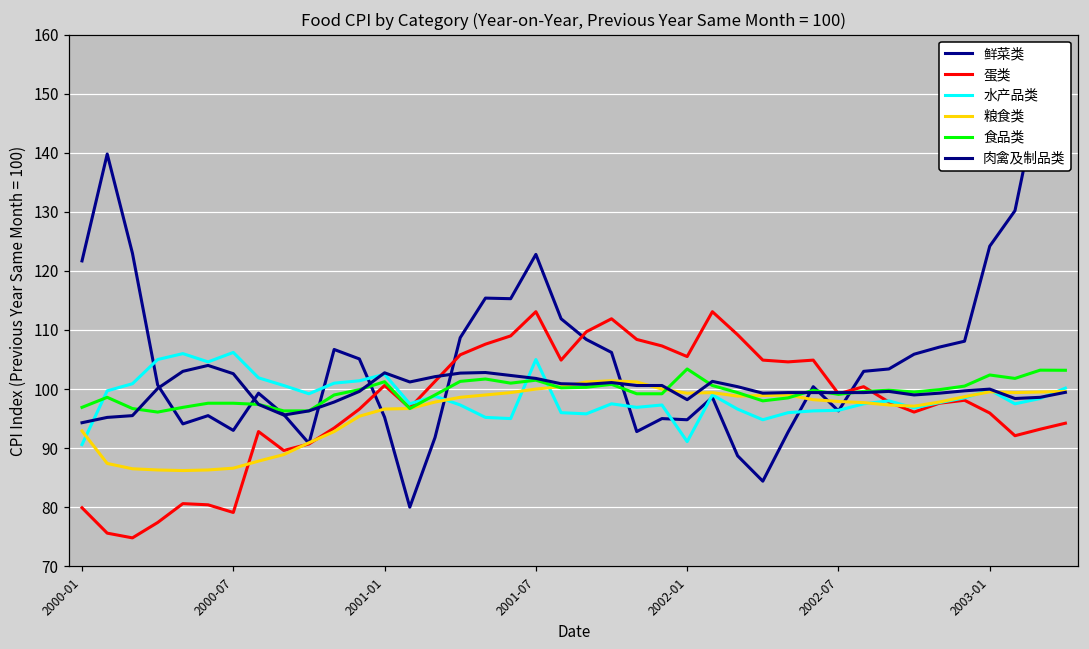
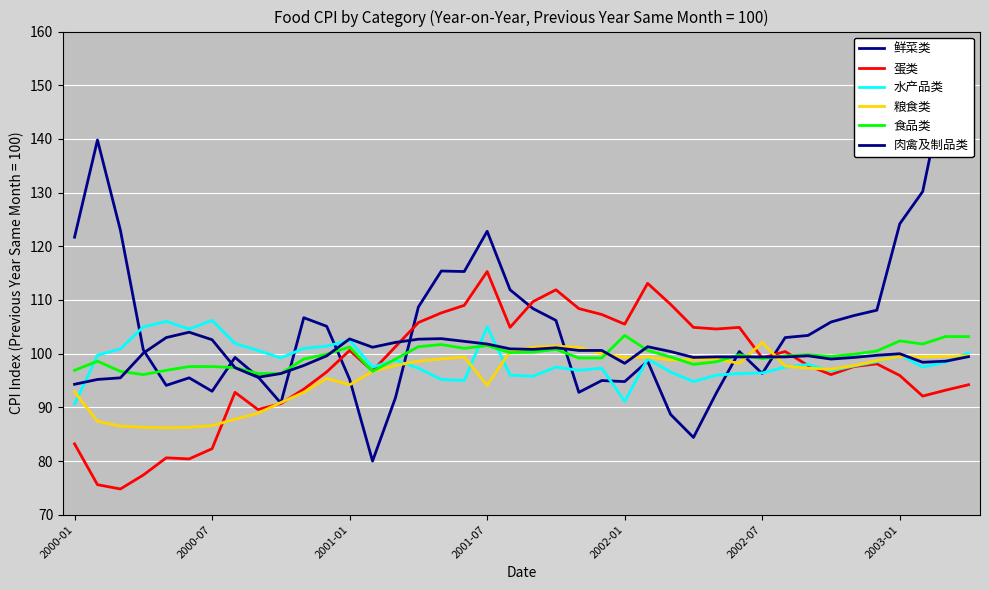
蛋类, 2000-01: 80 -> 83
蛋类, 2000-07: 79 -> 82
粮食类, 2001-01: 97 -> 94
蛋类, 2001-07: 113 -> 115
粮食类, 2001-07: 100 -> 94
粮食类, 2002-07: 98 -> 102
